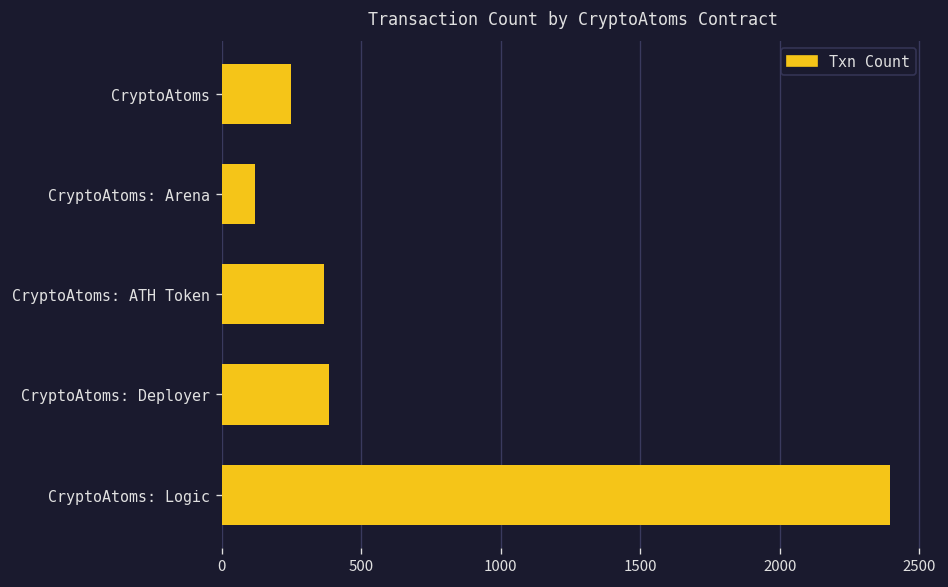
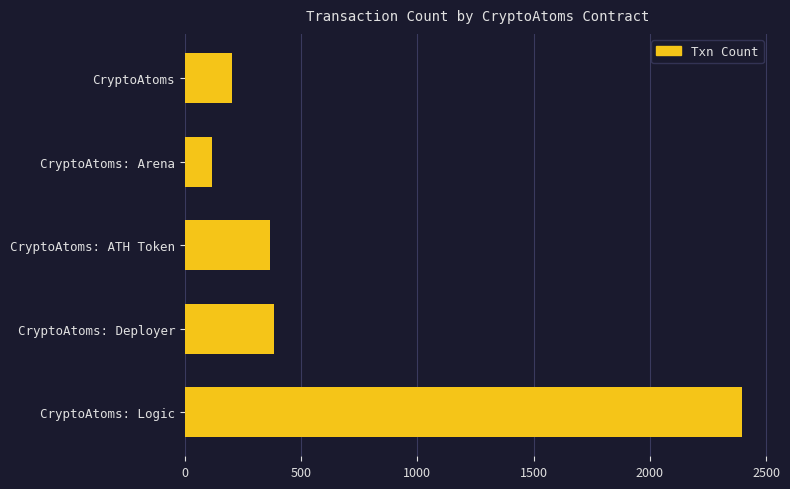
CryptoAtoms: 250 -> 200
